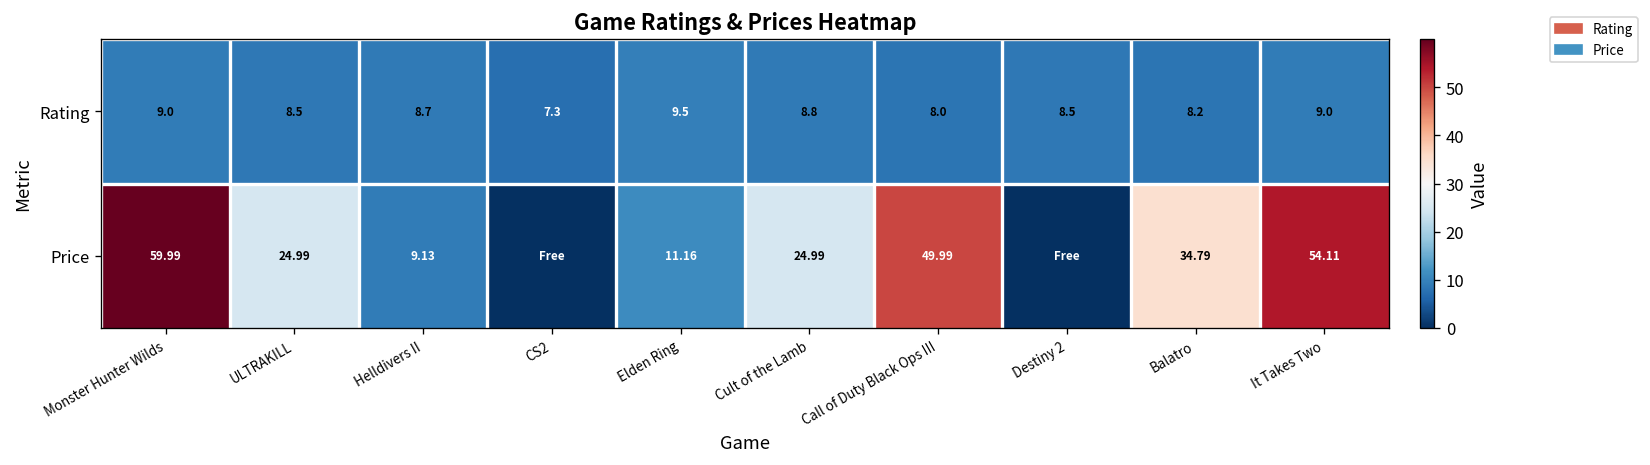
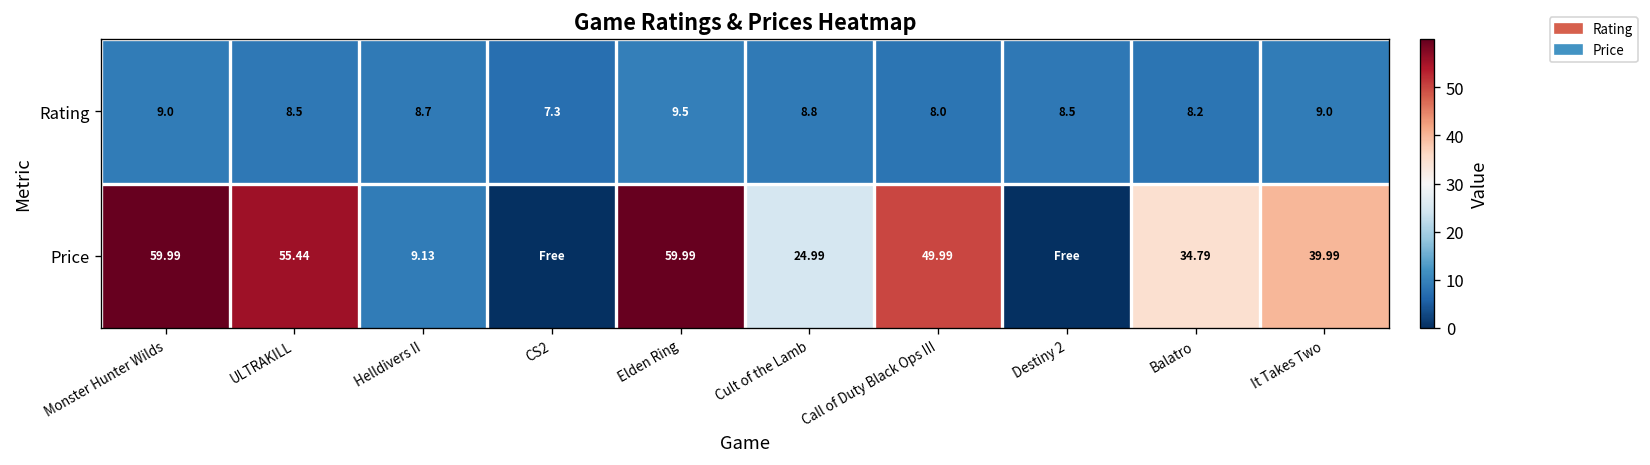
Price, ULTRAKILL: 24.99 -> 55.44
Price, Elden Ring: 11.16 -> 59.99
Price, It Takes Two: 54.11 -> 39.99
